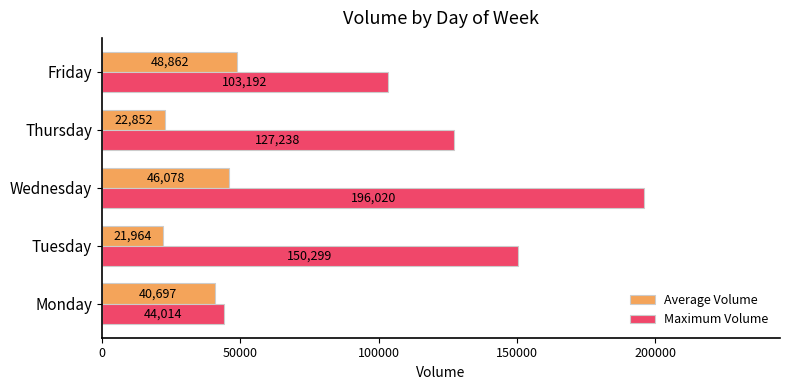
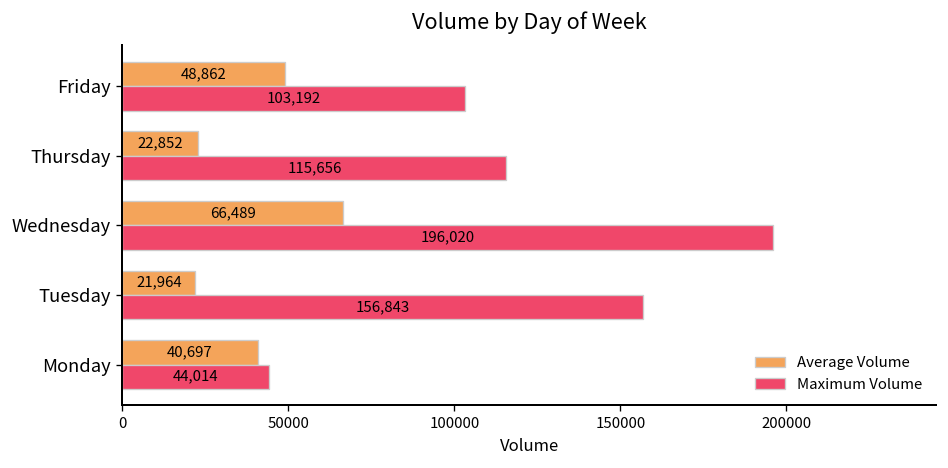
Maximum Volume, Thursday: 127,238 -> 115,656
Average Volume, Wednesday: 46,078 -> 66,489
Maximum Volume, Tuesday: 150,299 -> 156,843
